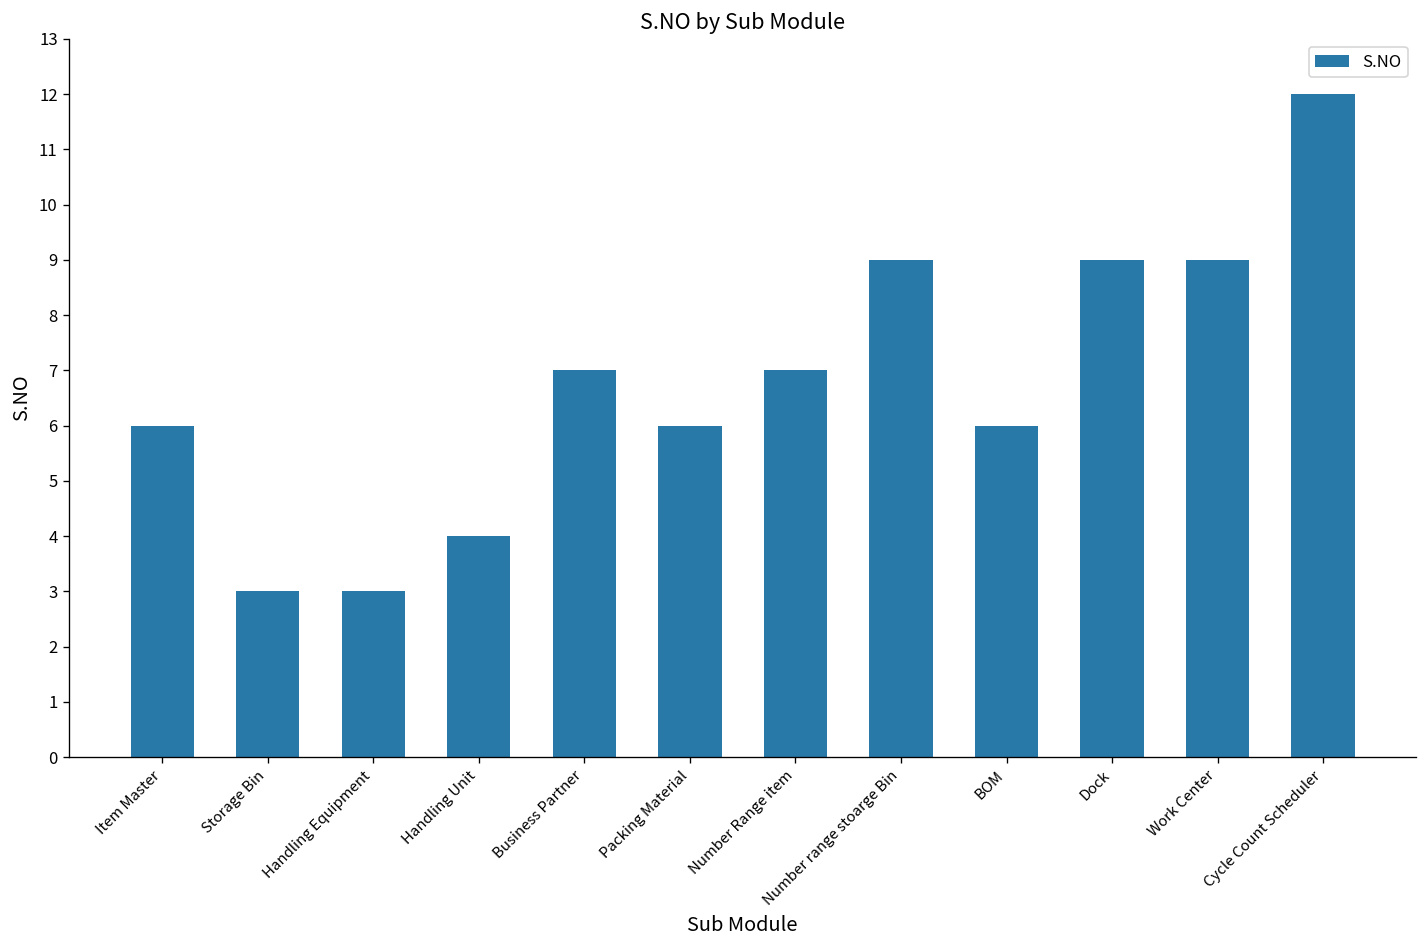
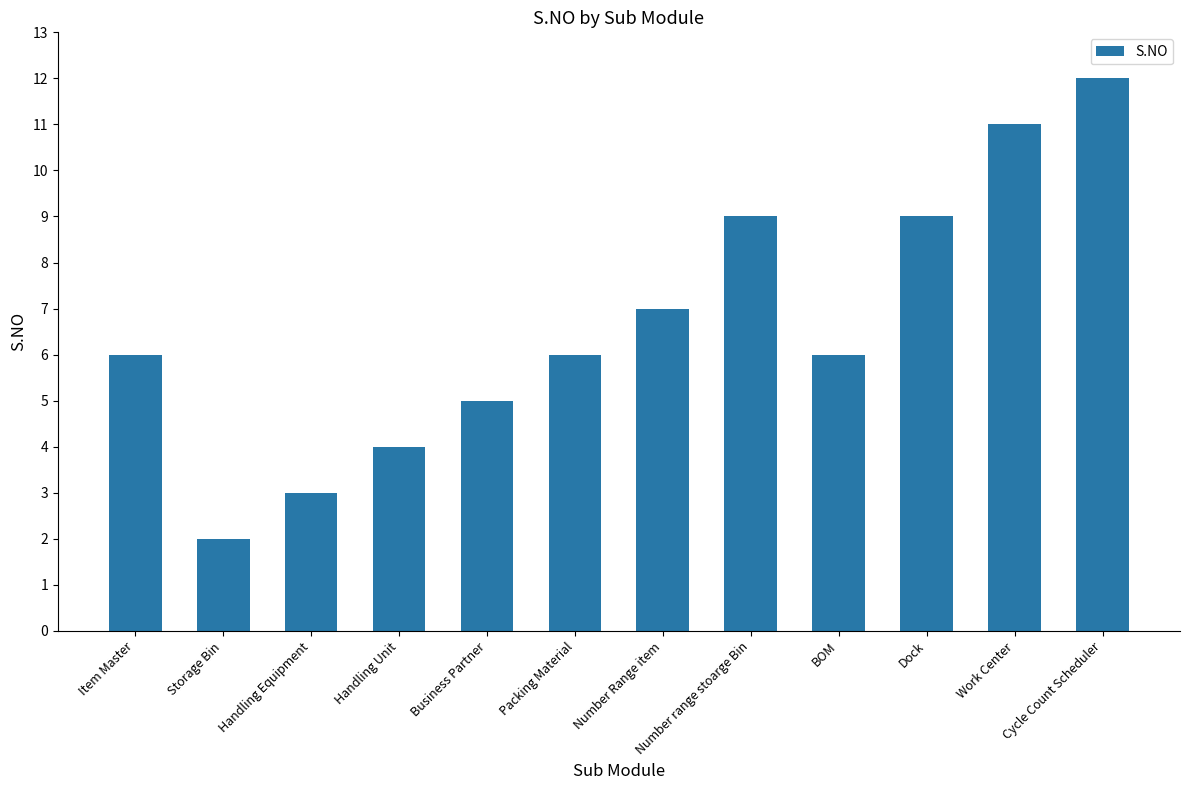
Storage Bin: 3 -> 2
Business Partner: 7 -> 5
Work Center: 9 -> 11
